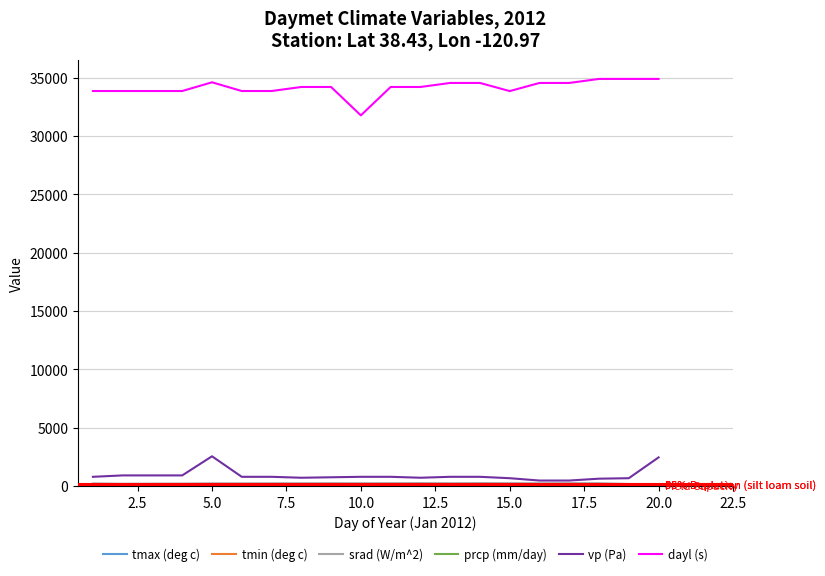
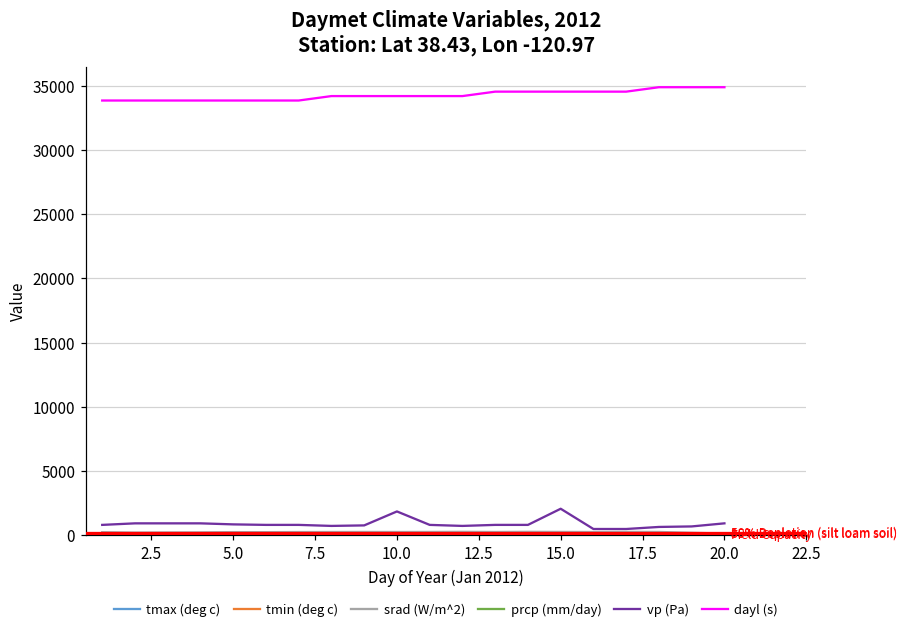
vp (Pa), 5.0: 2600 -> 800
dayl (s), 5.0: 34600 -> 33900
vp (Pa), 10.0: 800 -> 1800
dayl (s), 10.0: 31800 -> 34200
vp (Pa), 15.0: 700 -> 2100
dayl (s), 15.0: 33900 -> 34600
vp (Pa), 20.0: 2500 -> 900
